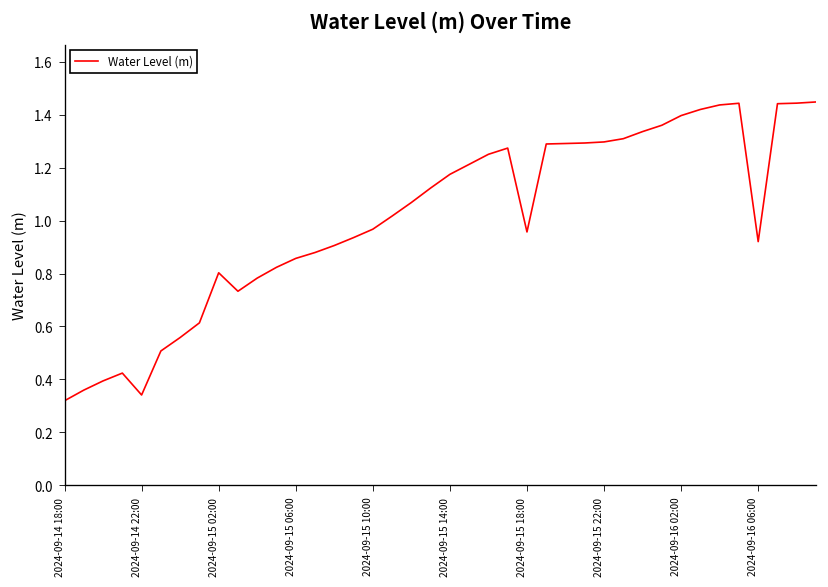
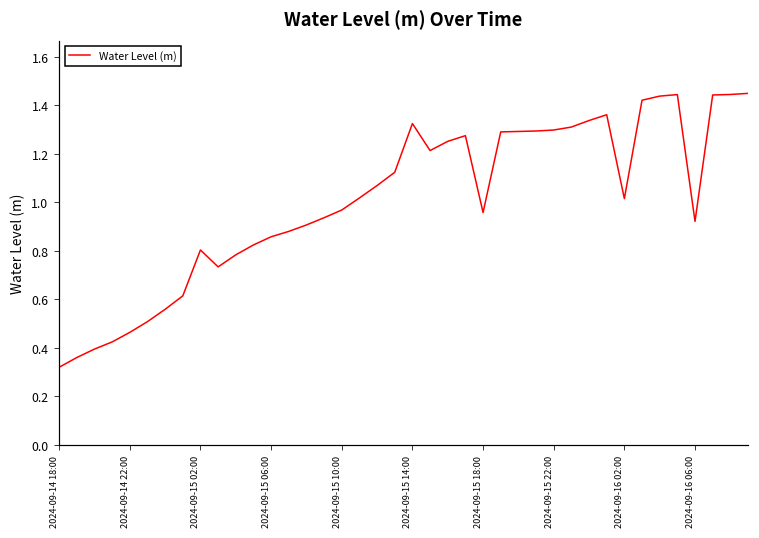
2024-09-14 22:00: 0.34 -> 0.46
2024-09-15 14:00: 1.18 -> 1.32
2024-09-16 02:00: 1.40 -> 1.01
